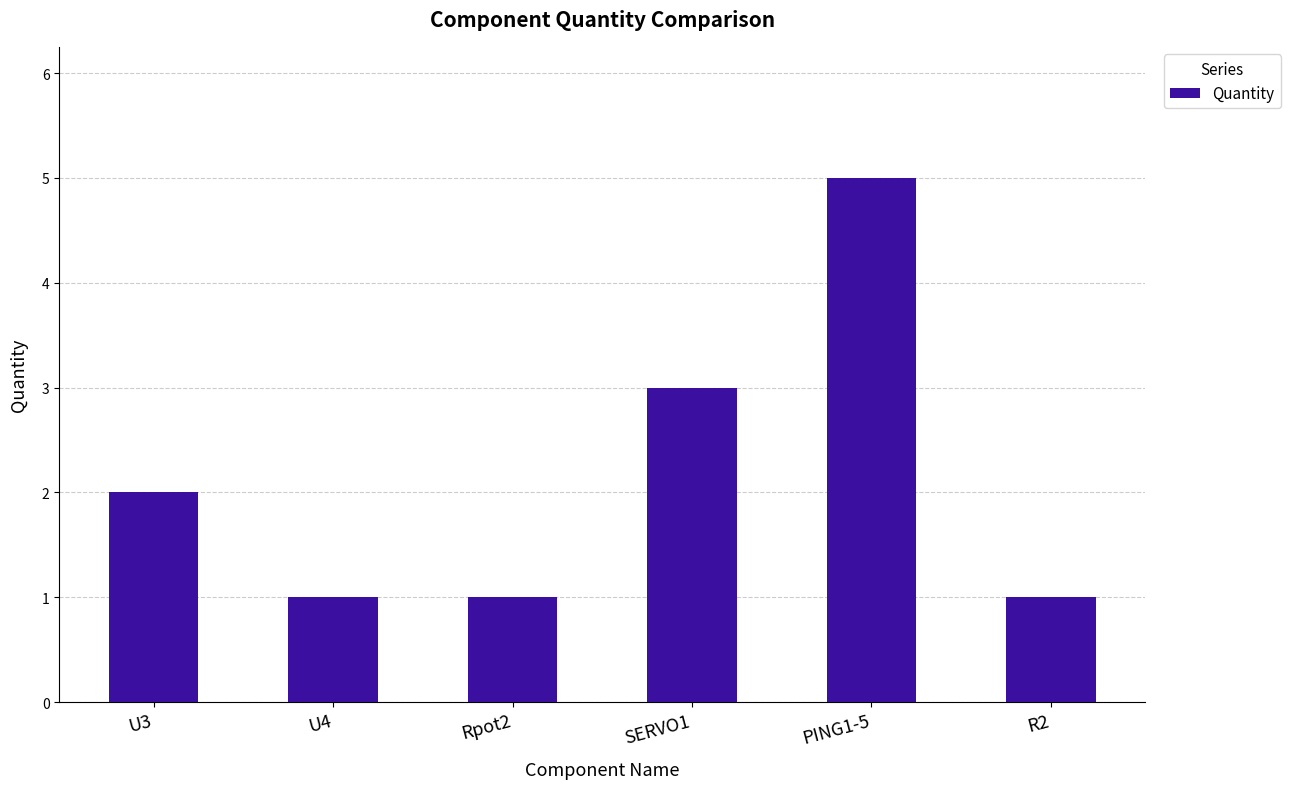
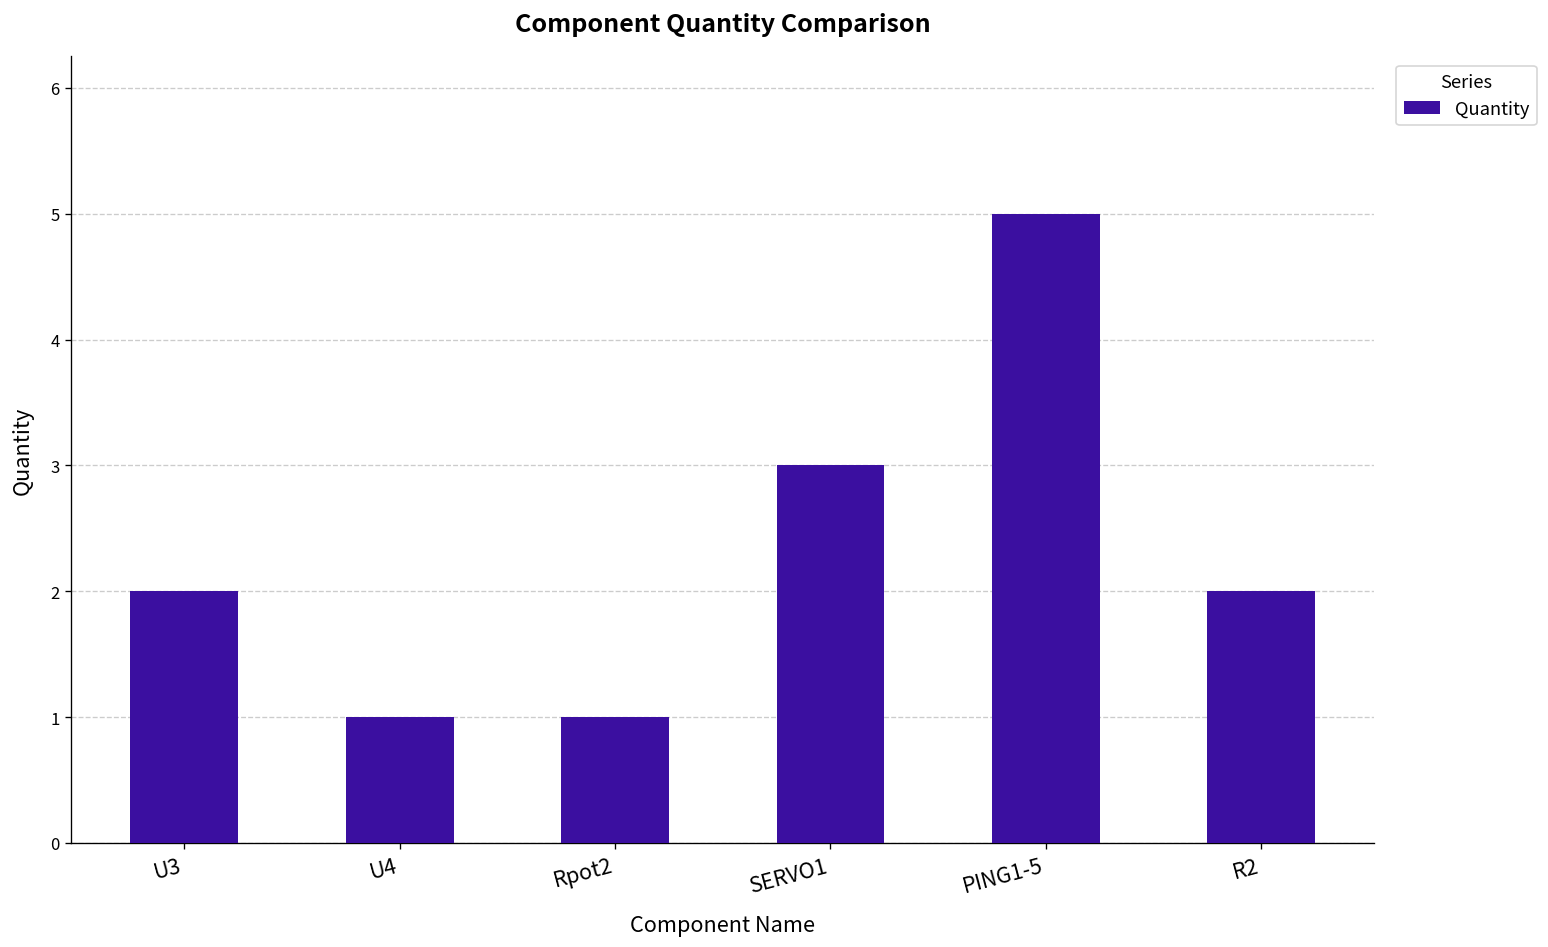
R2: 1 -> 2
